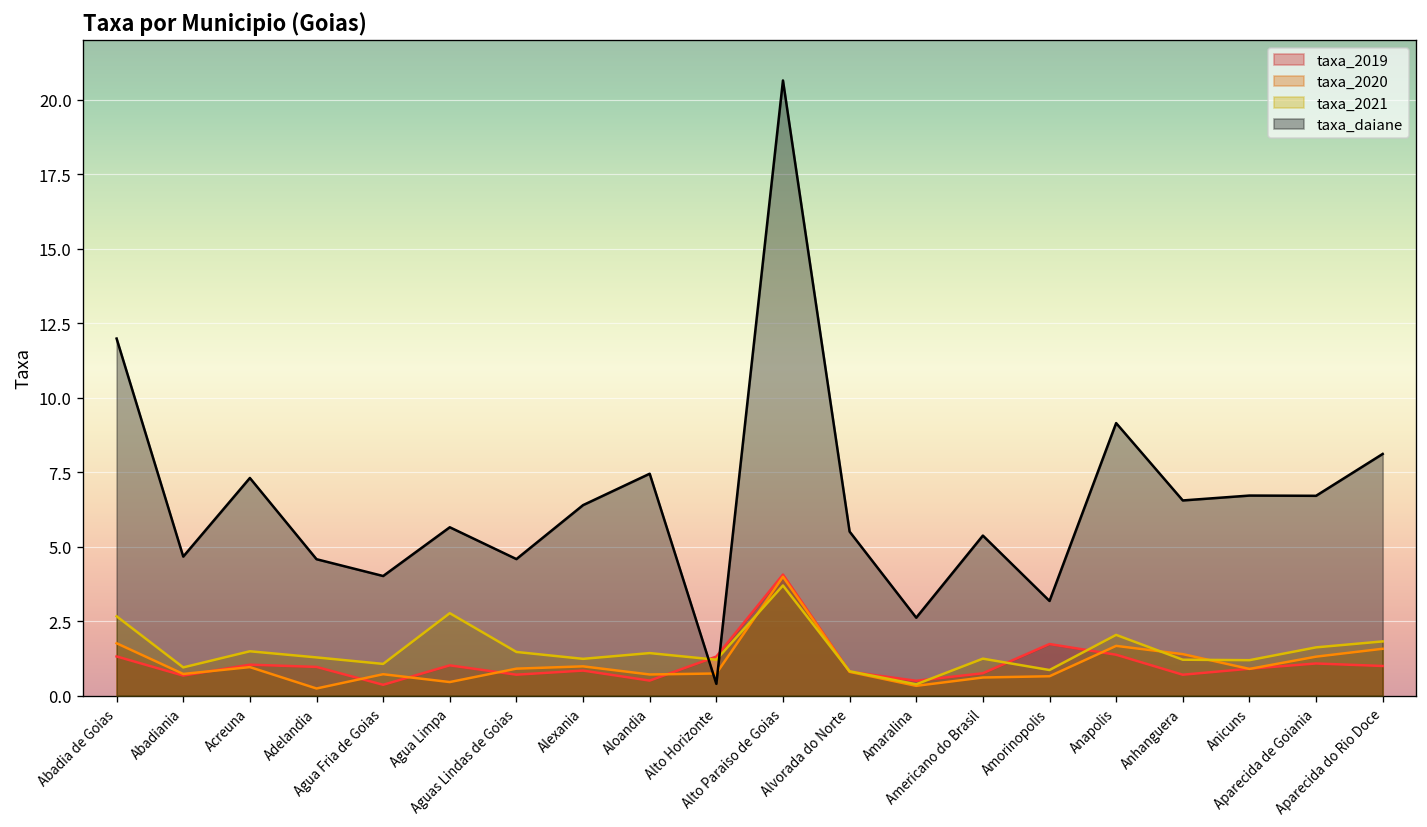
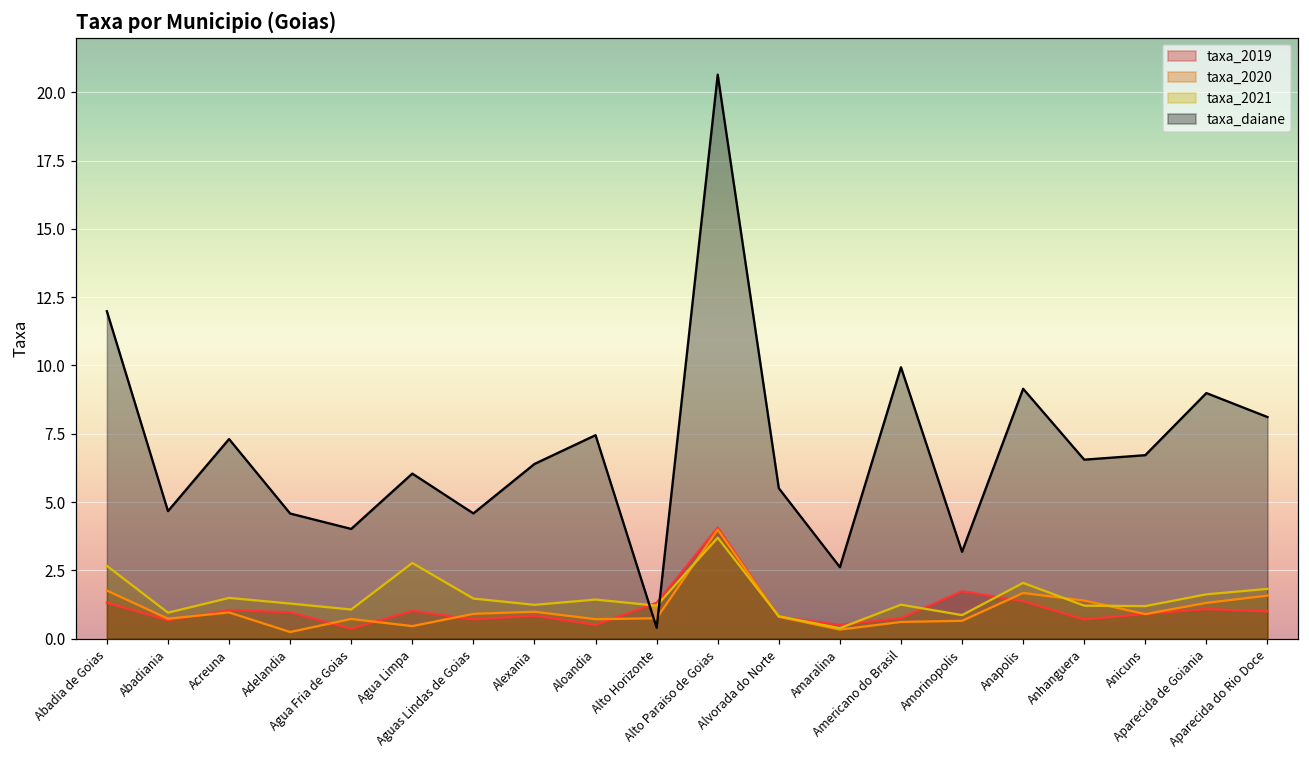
taxa_daiane, Agua Limpa: 5.7 -> 6.0
taxa_daiane, Americano do Brasil: 5.4 -> 9.9
taxa_daiane, Aparecida de Goiania: 6.7 -> 9.0
